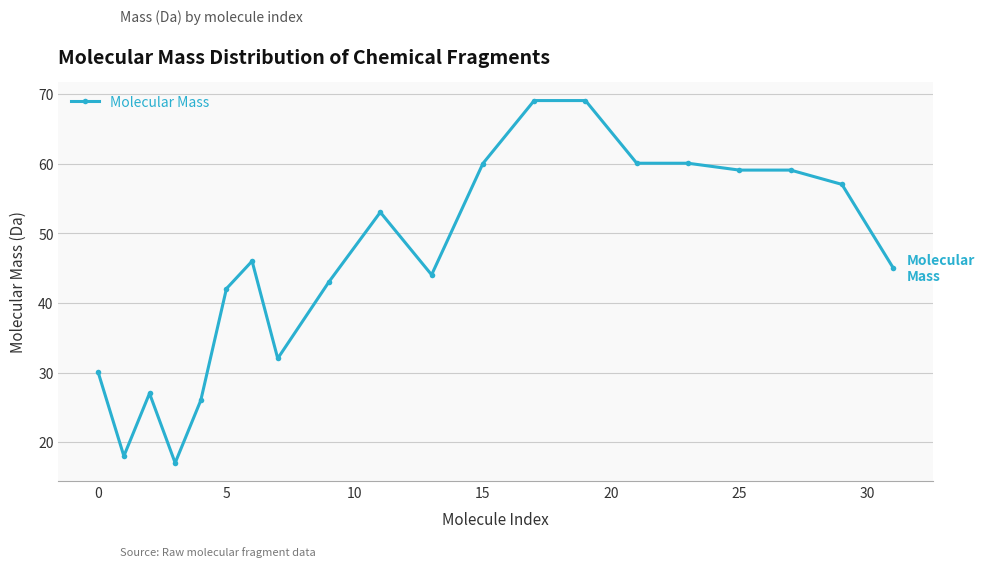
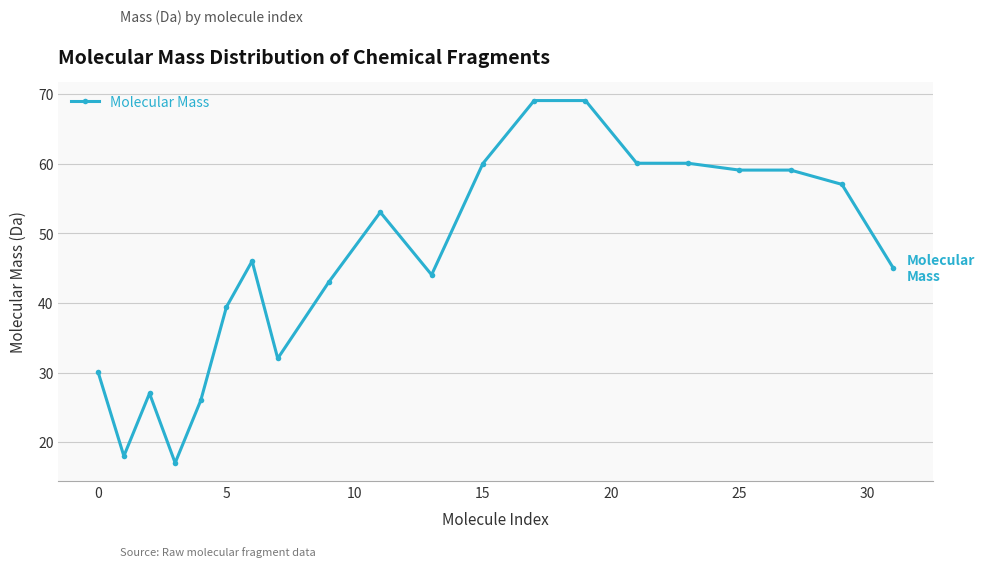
5: 42 -> 39
